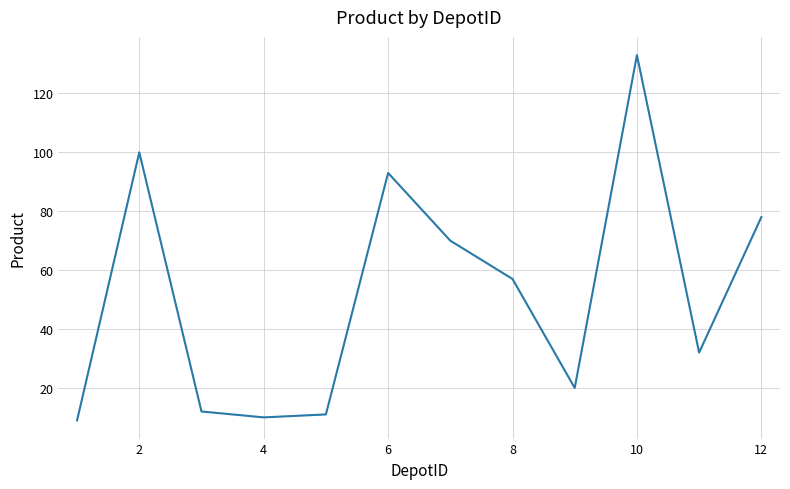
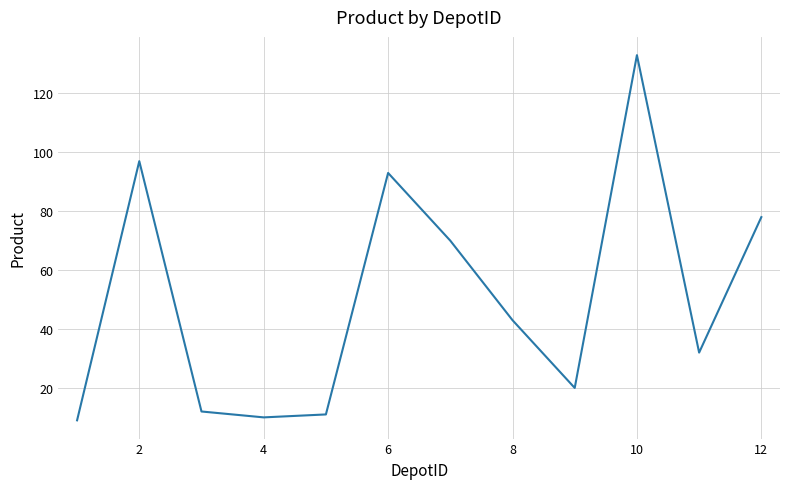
2: 100 -> 97
8: 57 -> 43
